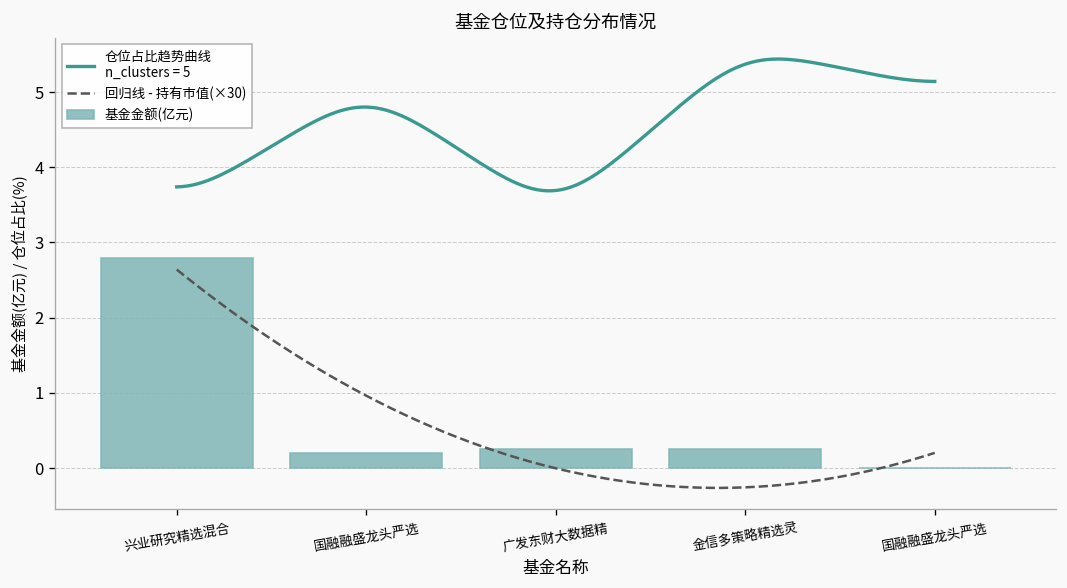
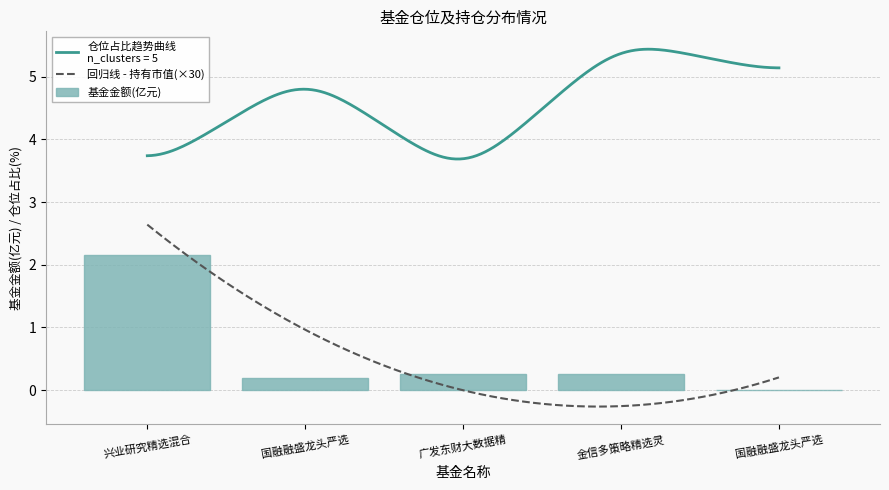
基金金额(亿元), 兴业研究精选混合: 2.8 -> 2.2
